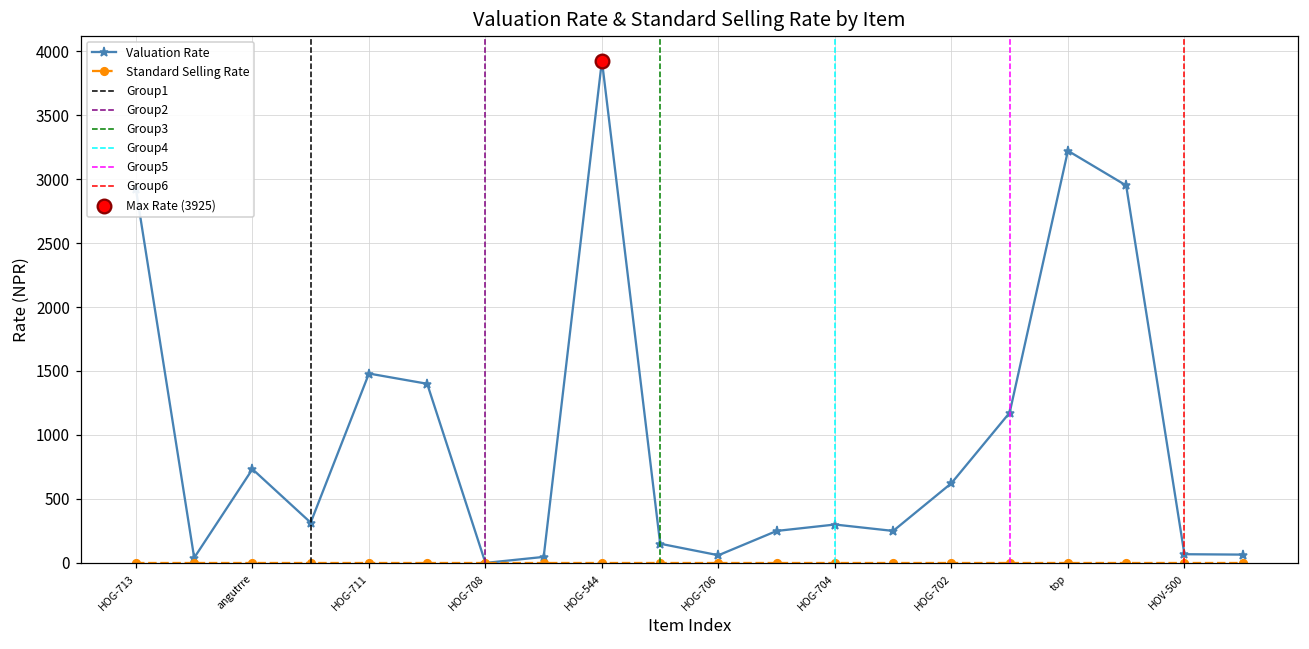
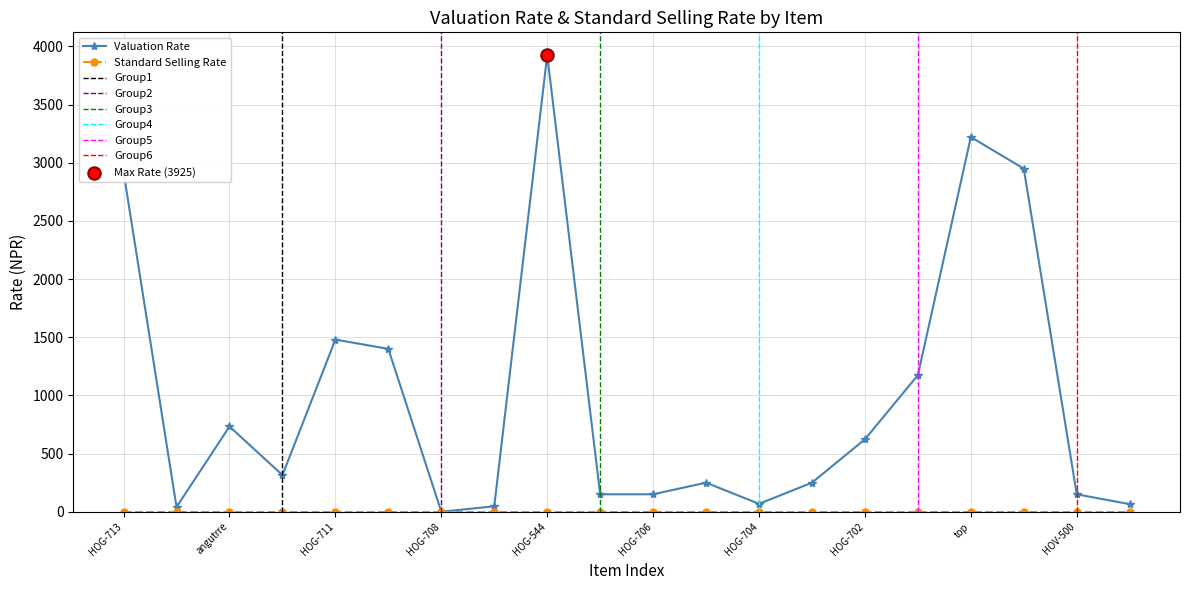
Valuation Rate, HOG-706: 60 -> 150
Valuation Rate, HOG-704: 300 -> 70
Valuation Rate, HOV-500: 70 -> 150
